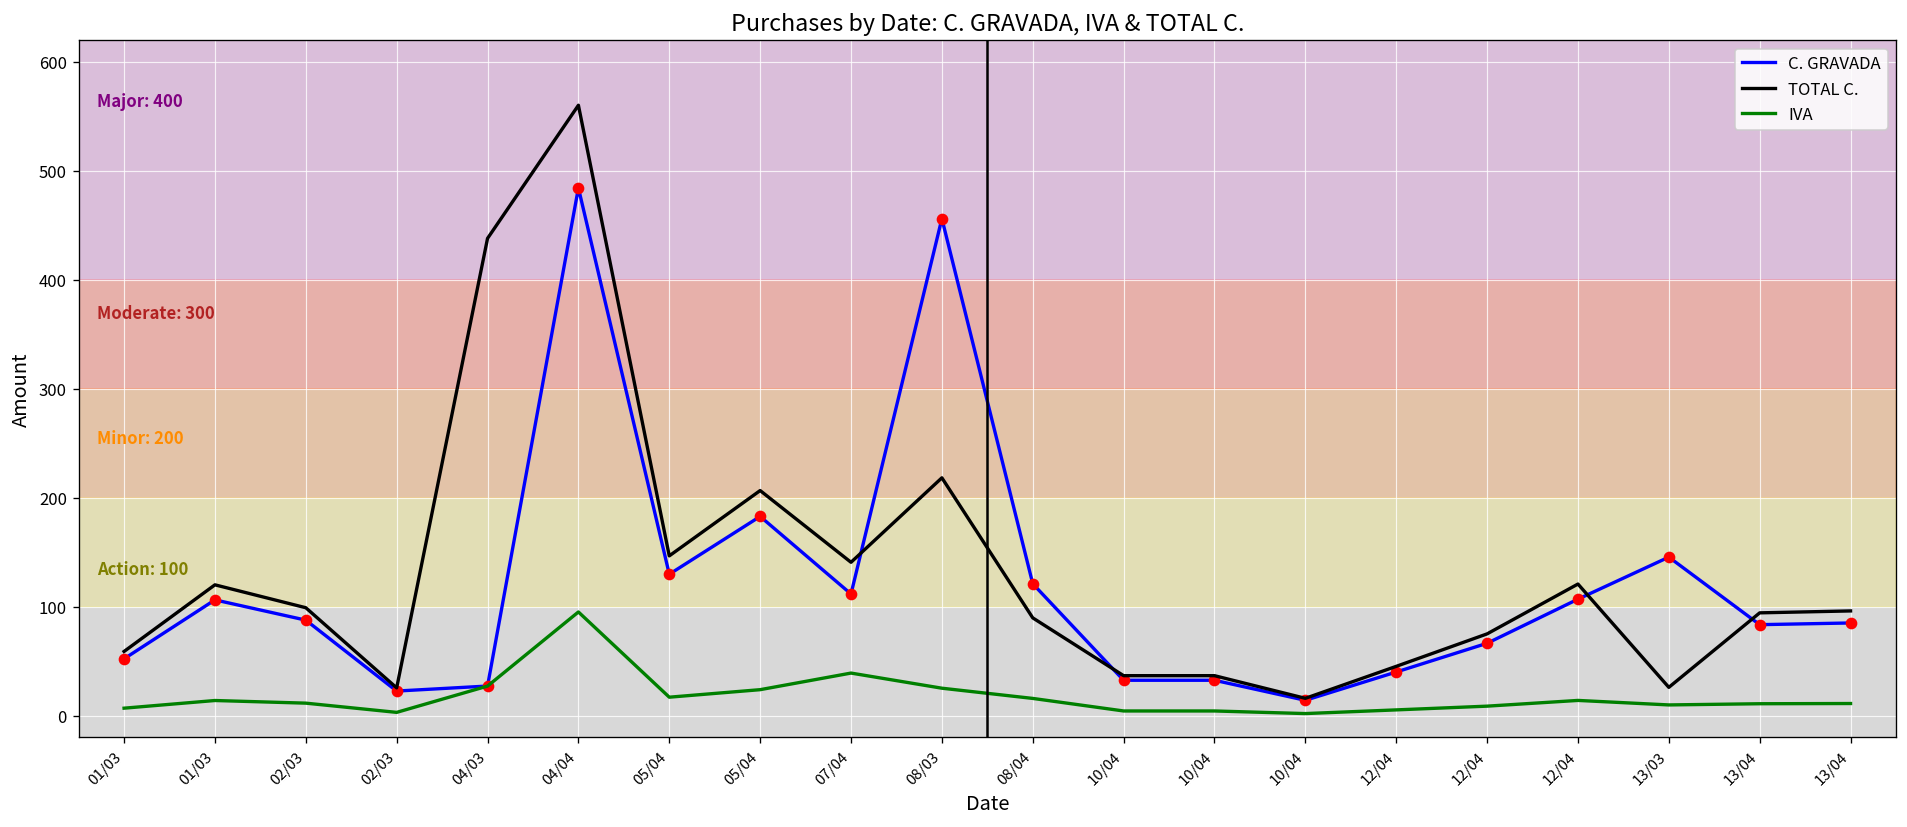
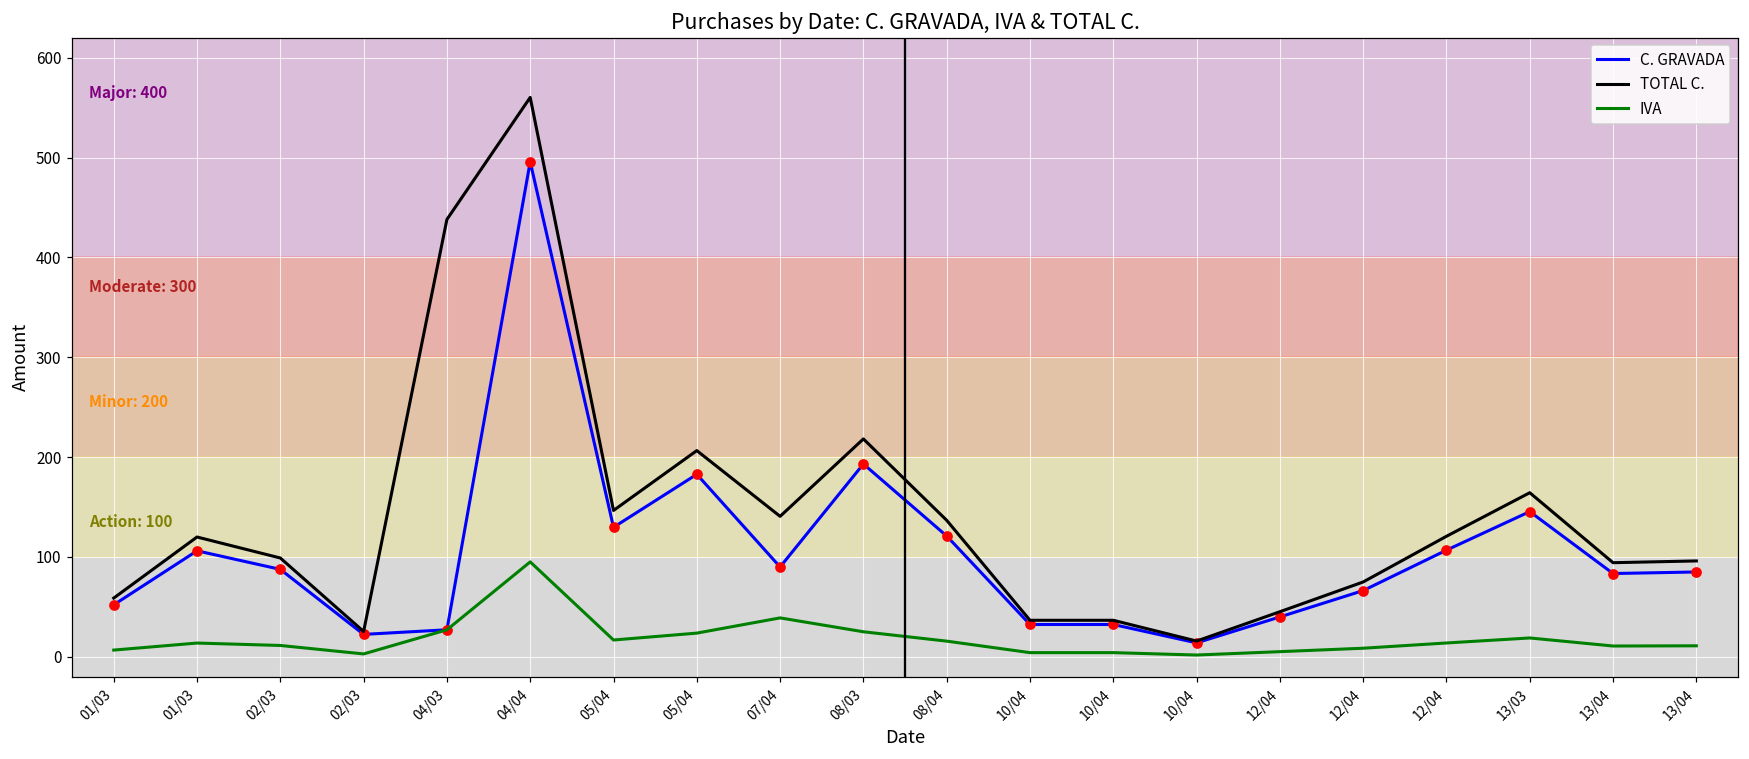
C. GRAVADA, 04/04: 480 -> 500
C. GRAVADA, 07/04: 110 -> 90
C. GRAVADA, 08/03: 460 -> 190
TOTAL C., 08/04: 90 -> 140
TOTAL C., 13/03: 30 -> 160
IVA, 13/03: 10 -> 20
